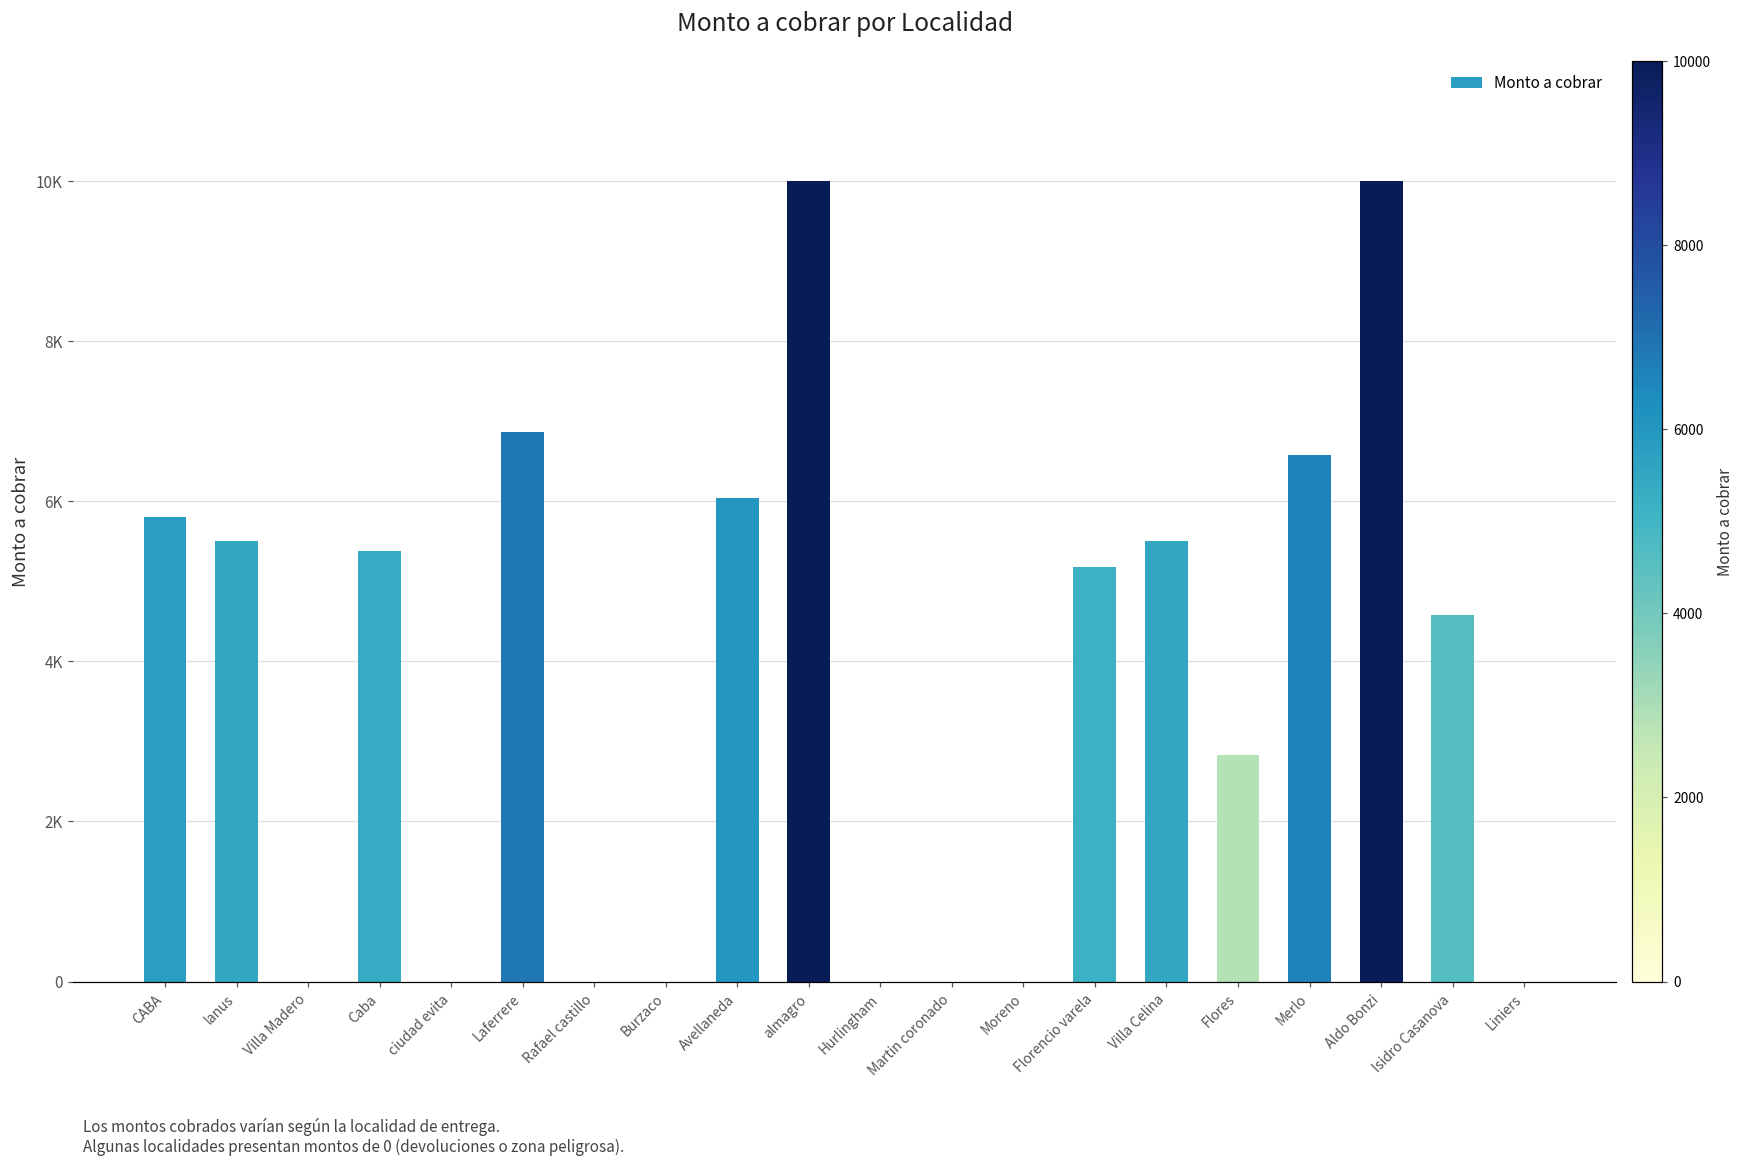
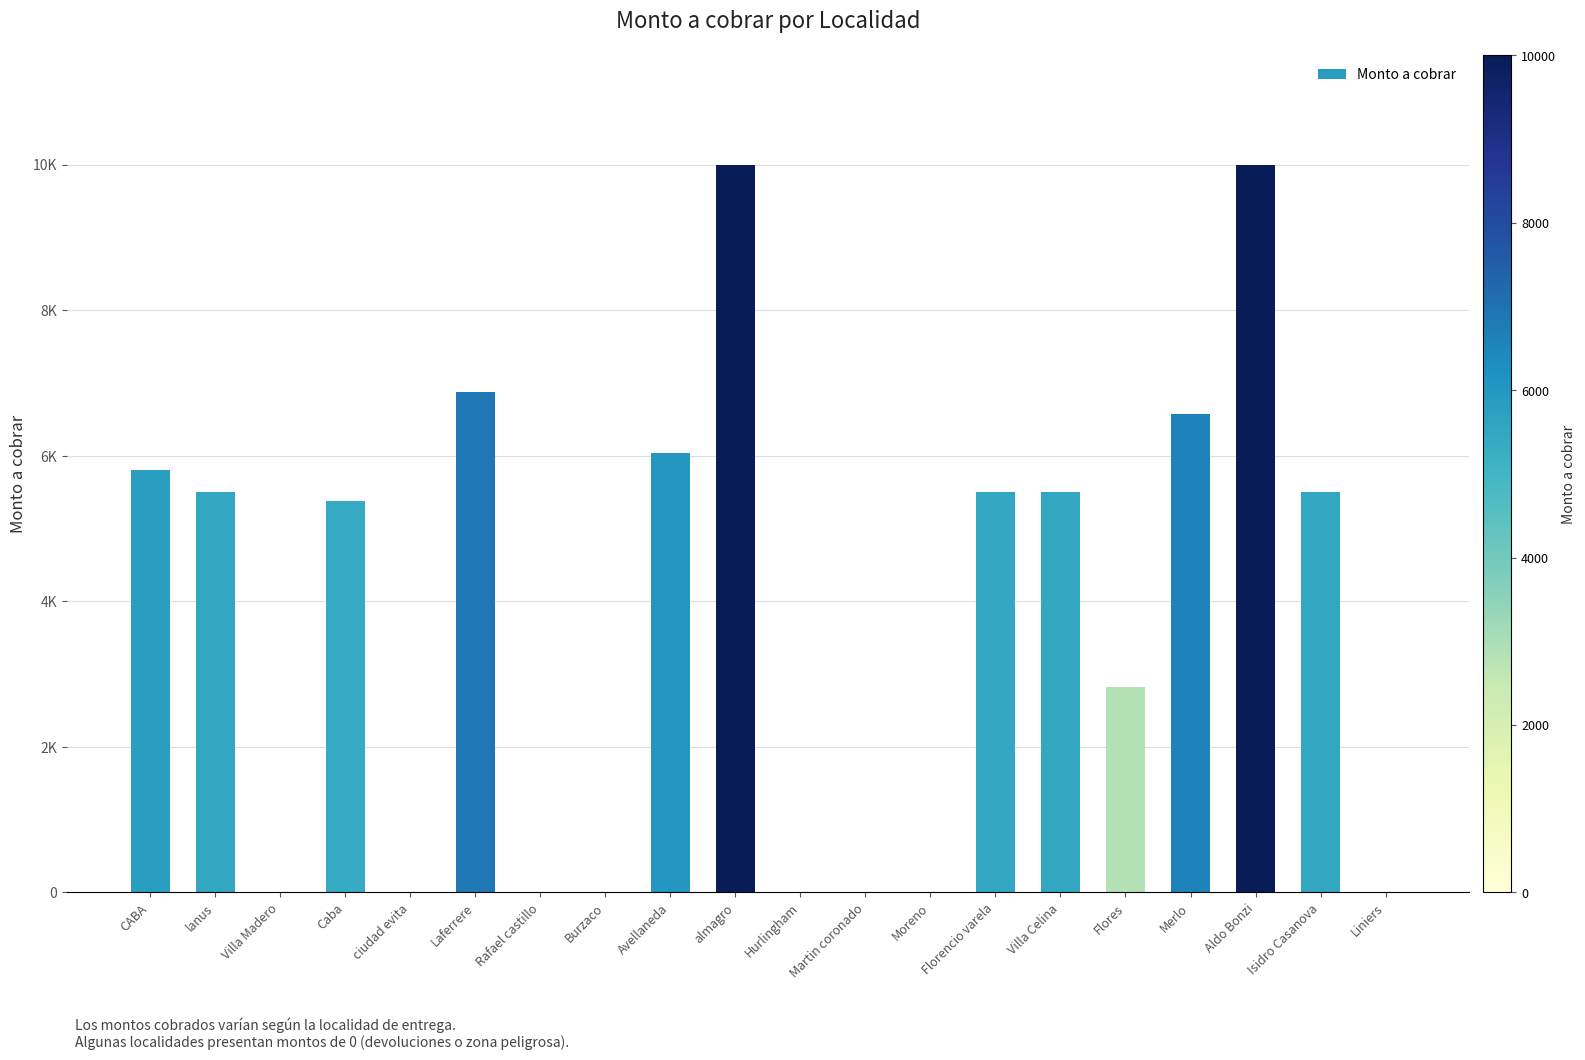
Florencio varela: 5200 -> 5500
Isidro Casanova: 4600 -> 5500
